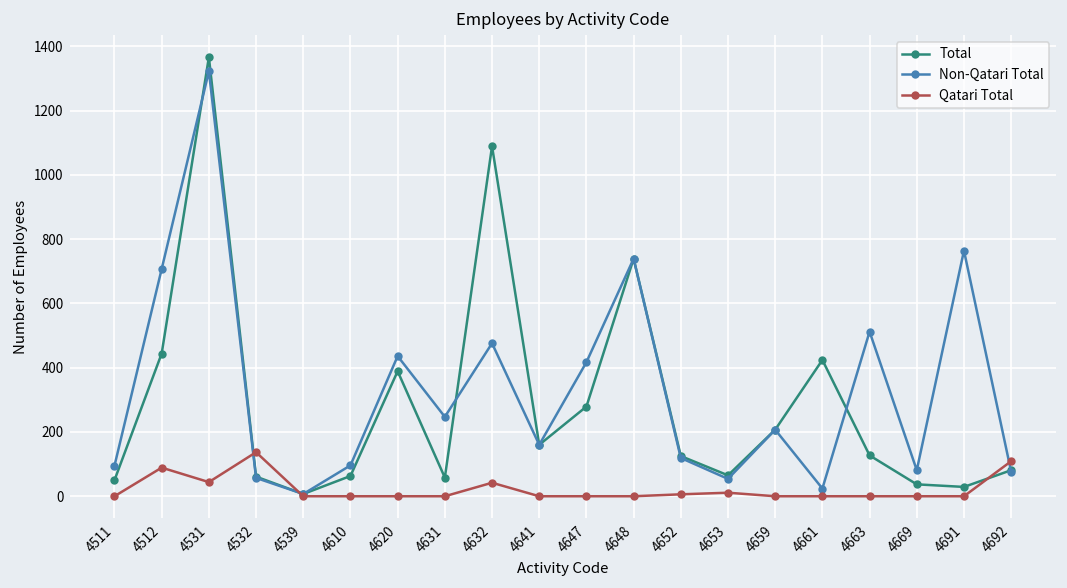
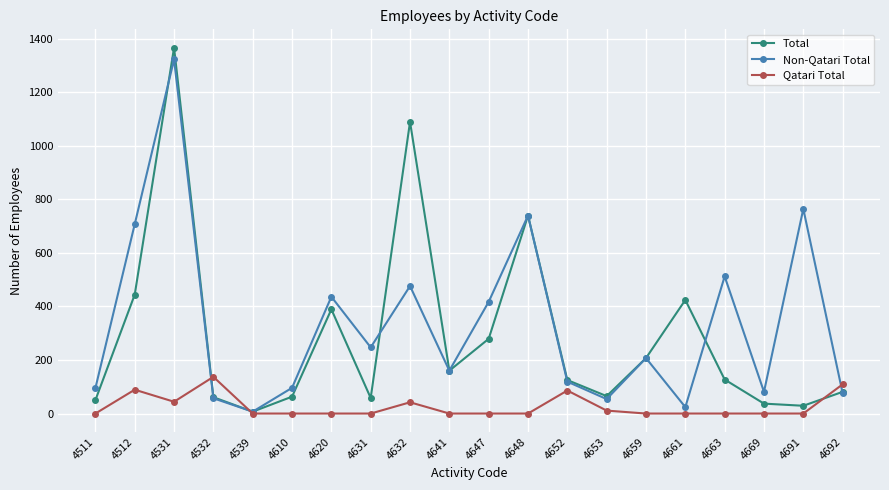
Qatari Total, 4652: 10 -> 90
